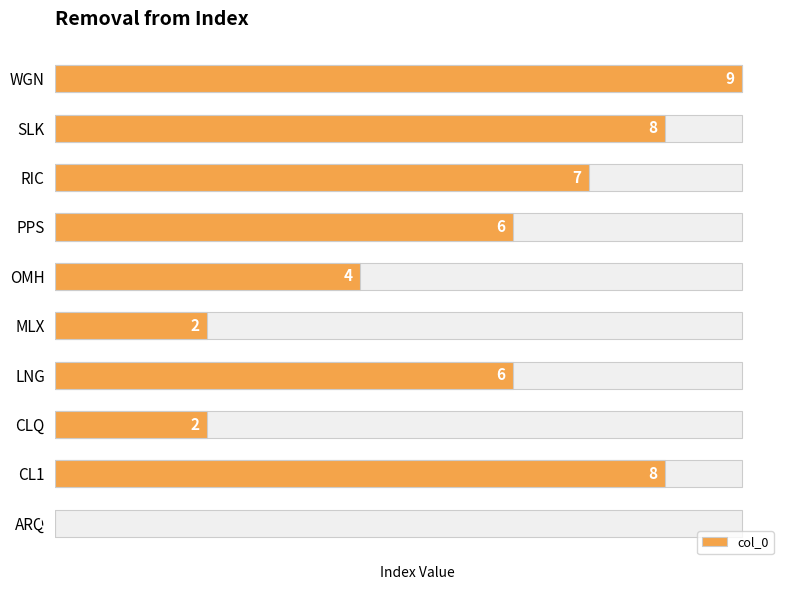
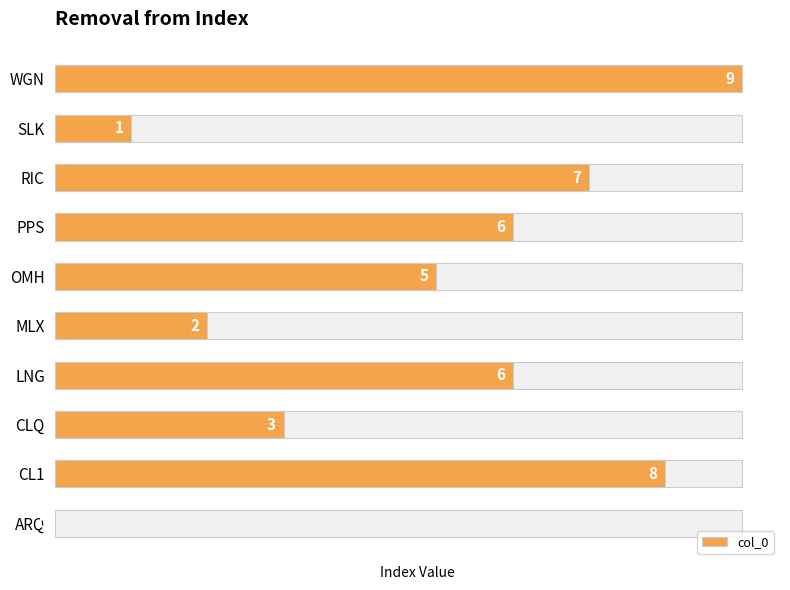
col_0, SLK: 8 -> 1
col_0, OMH: 4 -> 5
col_0, CLQ: 2 -> 3
